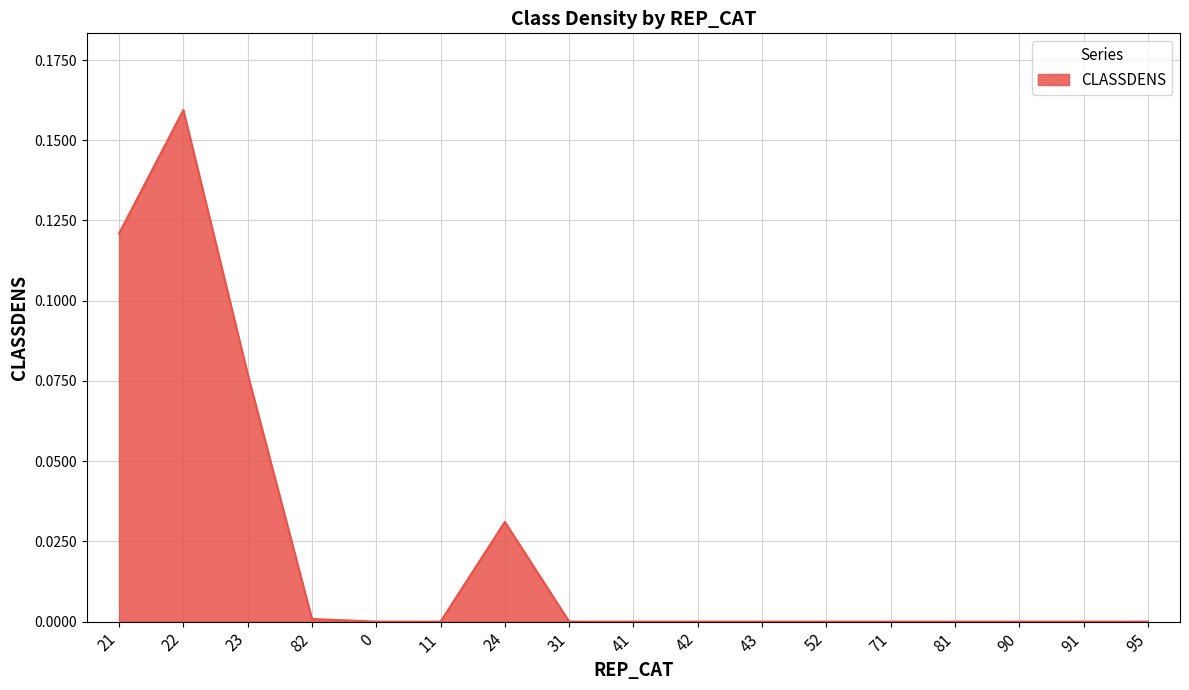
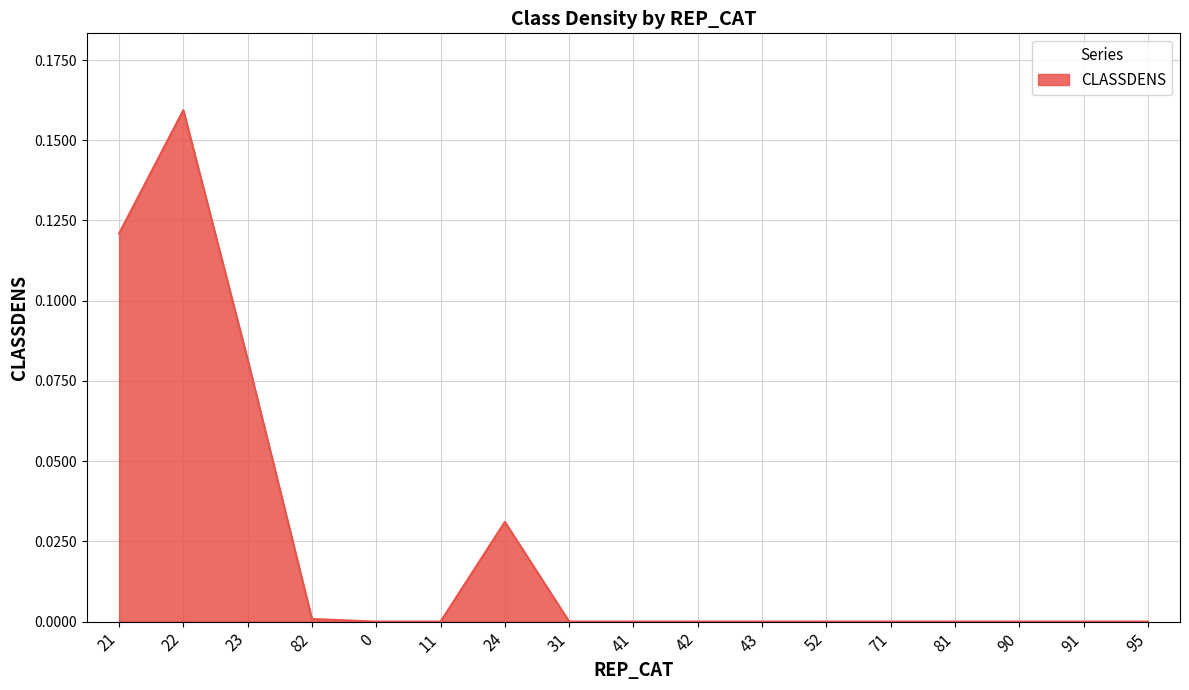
23: 0.077 -> 0.082
